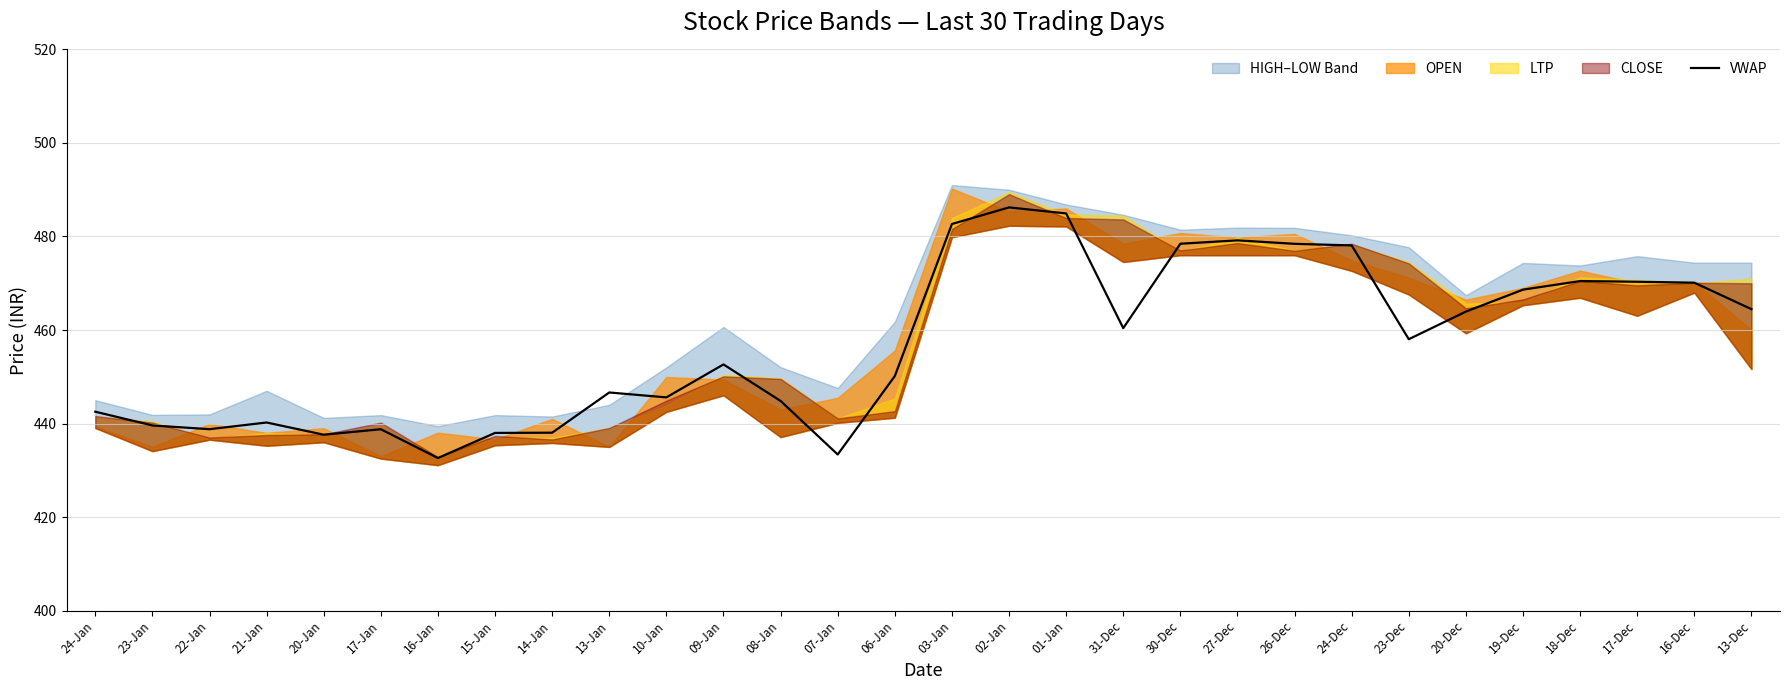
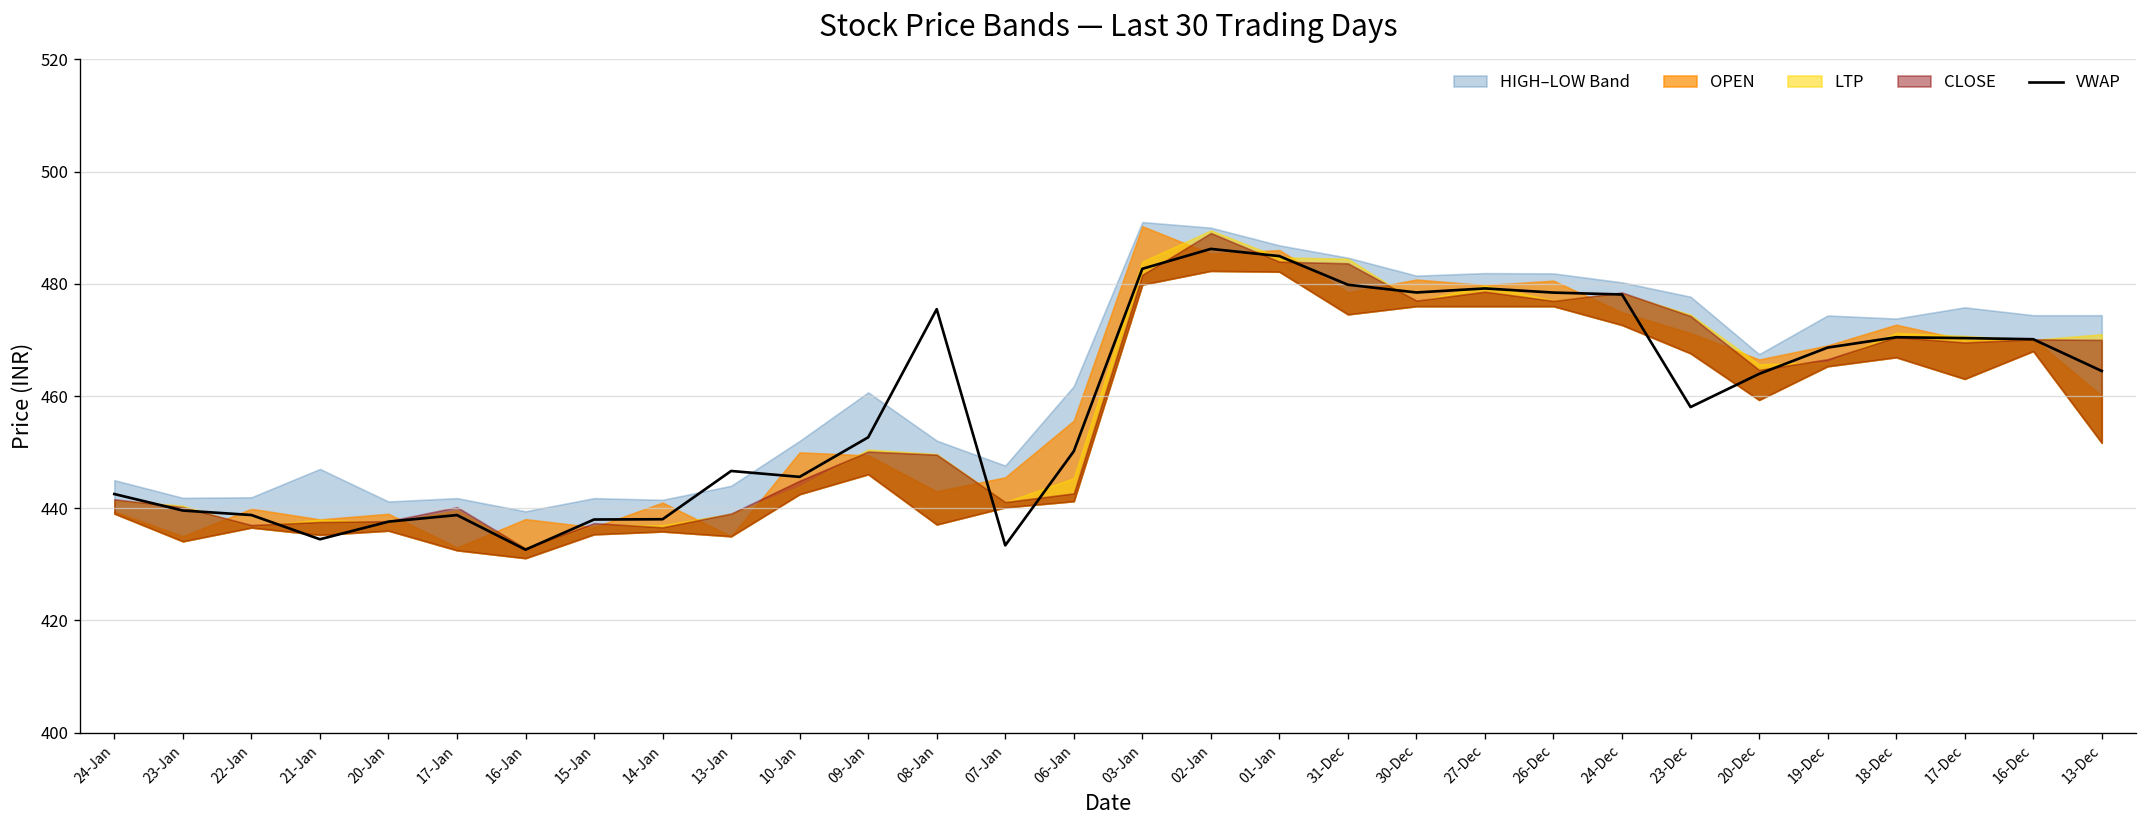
VWAP, 21-Jan: 440 -> 434
VWAP, 08-Jan: 445 -> 475
VWAP, 31-Dec: 460 -> 480
